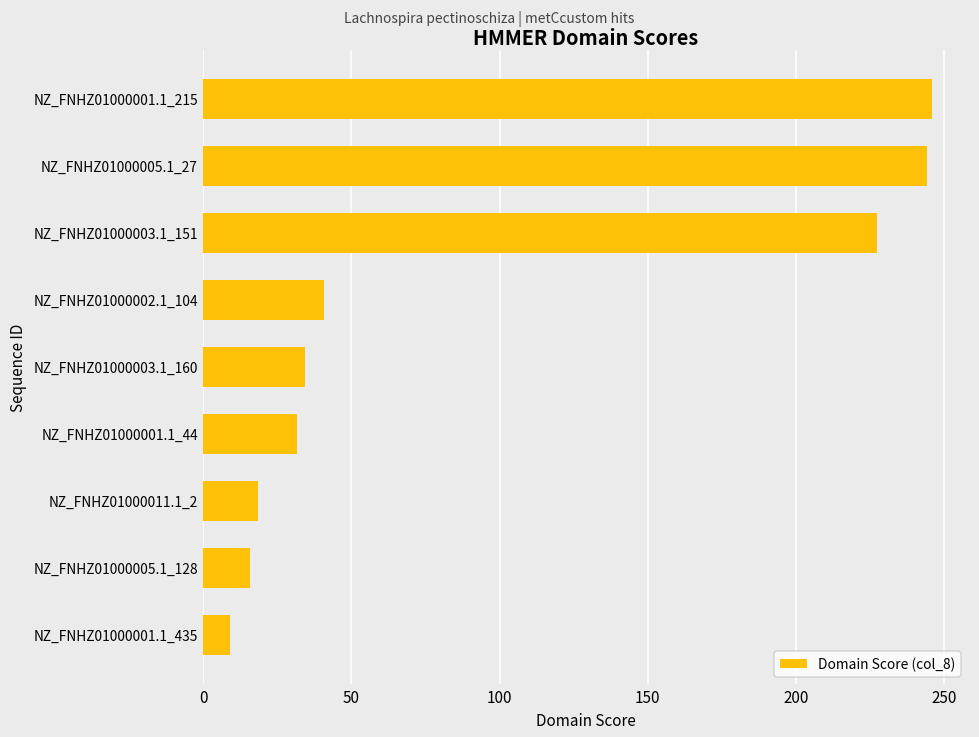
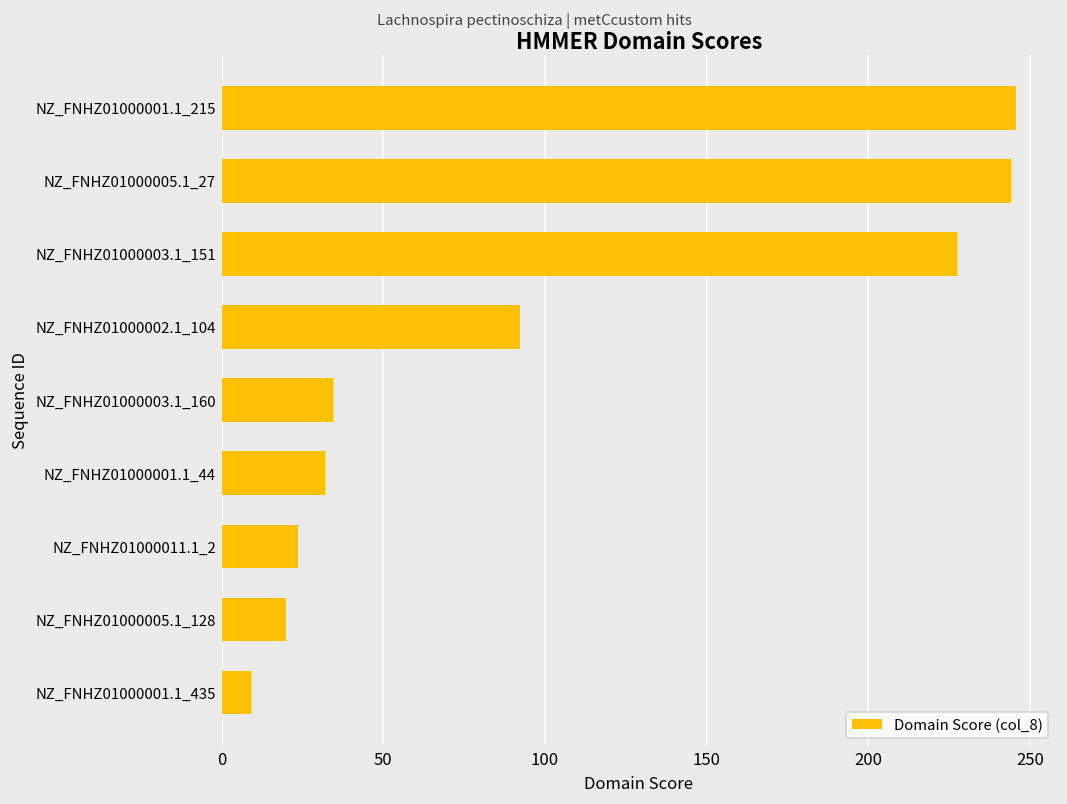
NZ_FNHZ01000002.1_104: 41 -> 92
NZ_FNHZ01000011.1_2: 19 -> 24
NZ_FNHZ01000005.1_128: 16 -> 20
